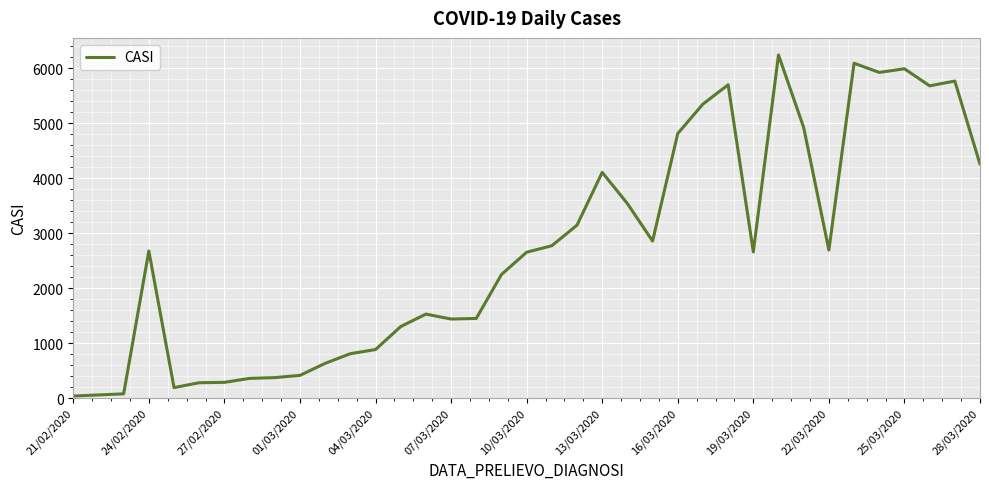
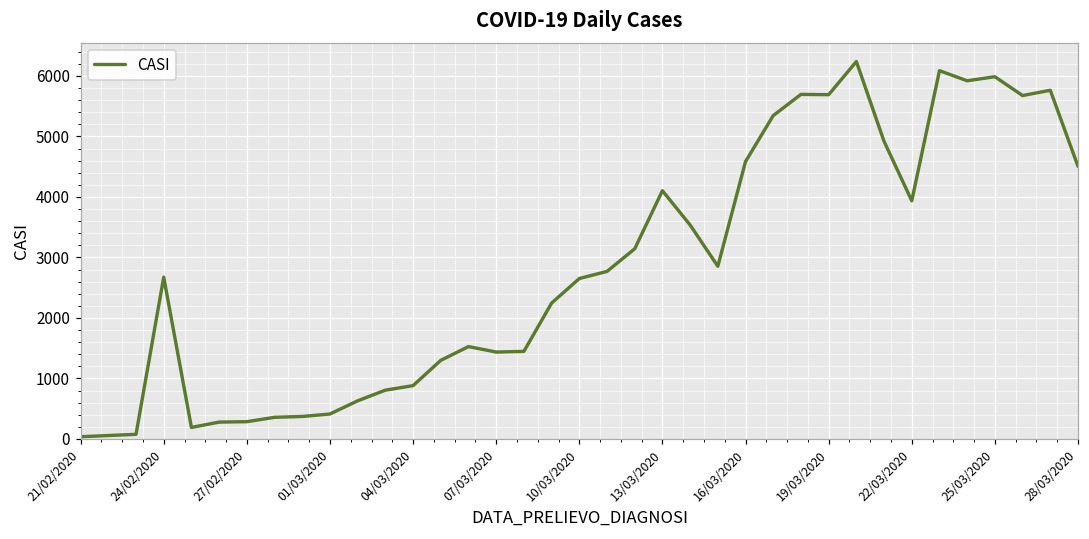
16/03/2020: 4800 -> 4600
19/03/2020: 2700 -> 5700
22/03/2020: 2700 -> 3900
28/03/2020: 4300 -> 4500
